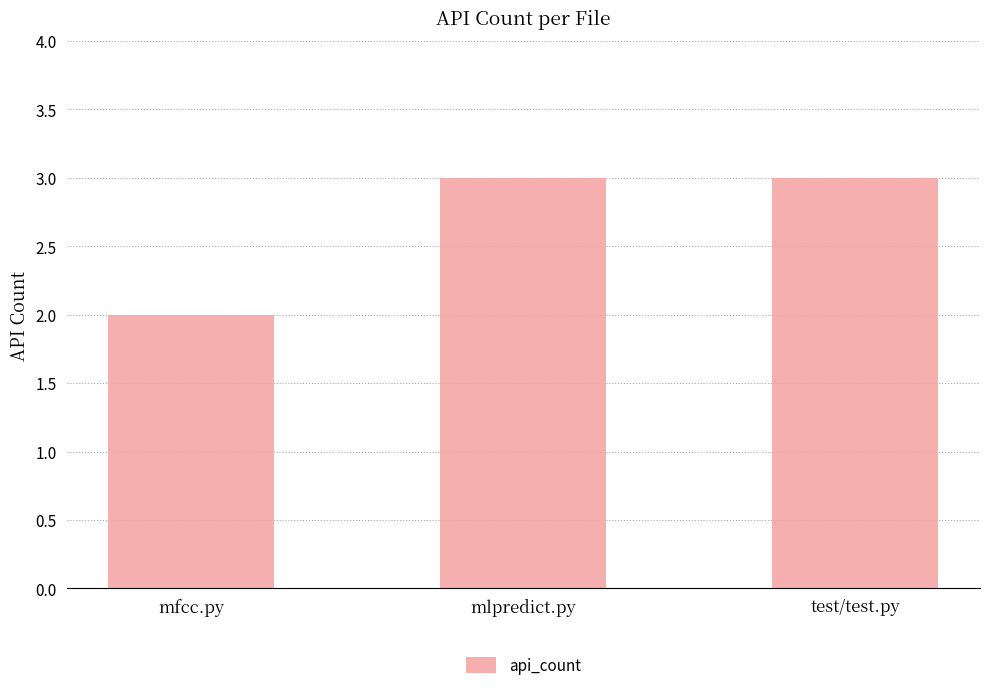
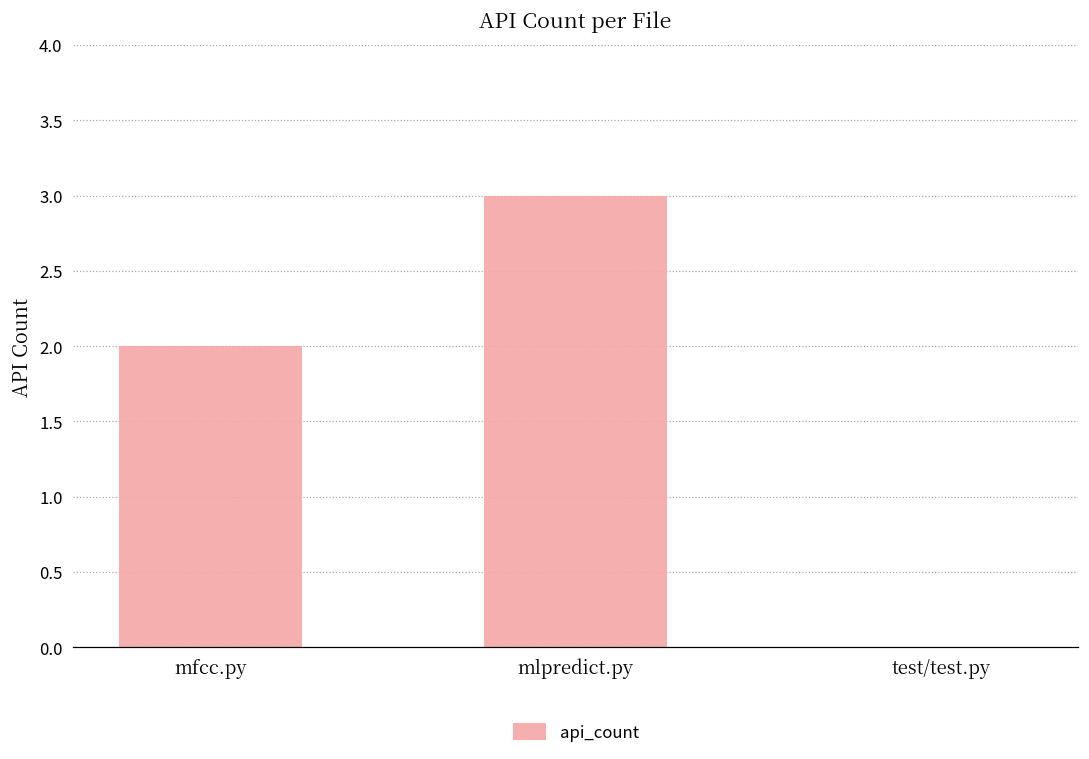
test/test.py: 3 -> 0
